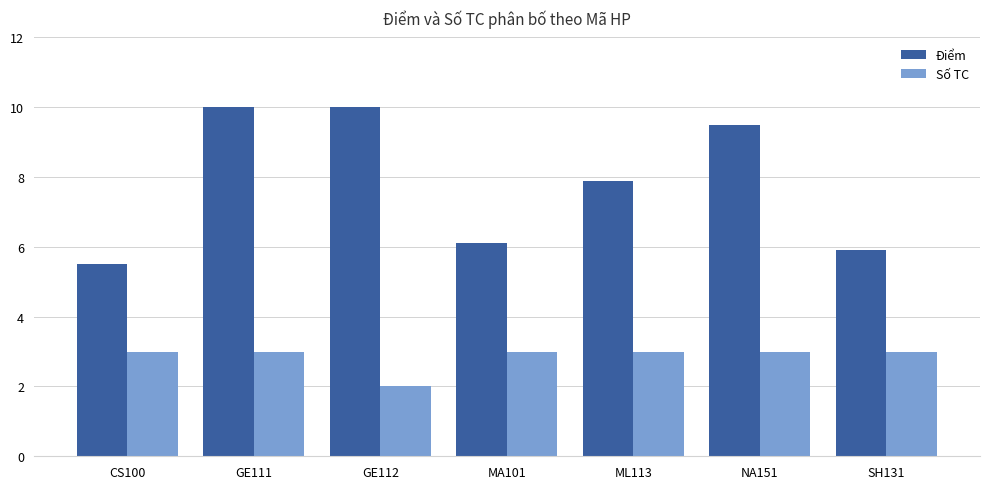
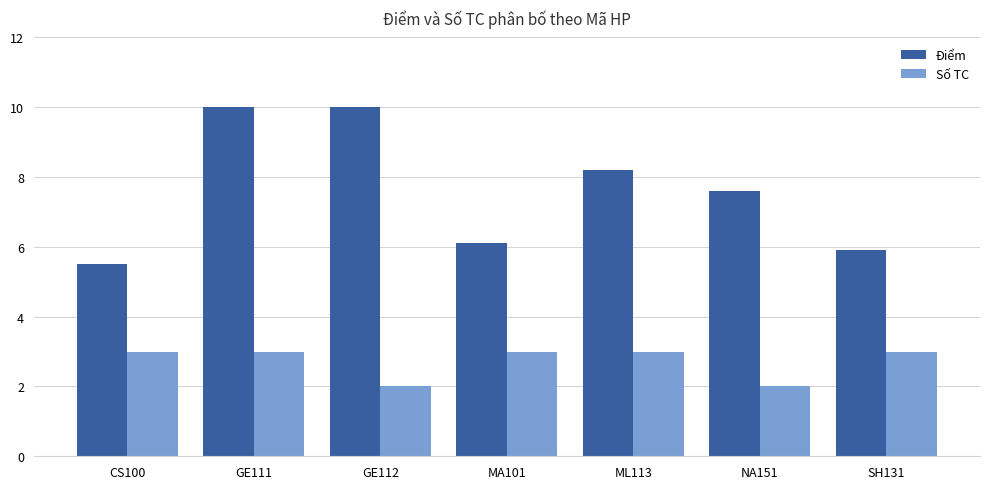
Điểm, ML113: 7.9 -> 8.2
Điểm, NA151: 9.5 -> 7.6
Số TC, NA151: 3 -> 2
